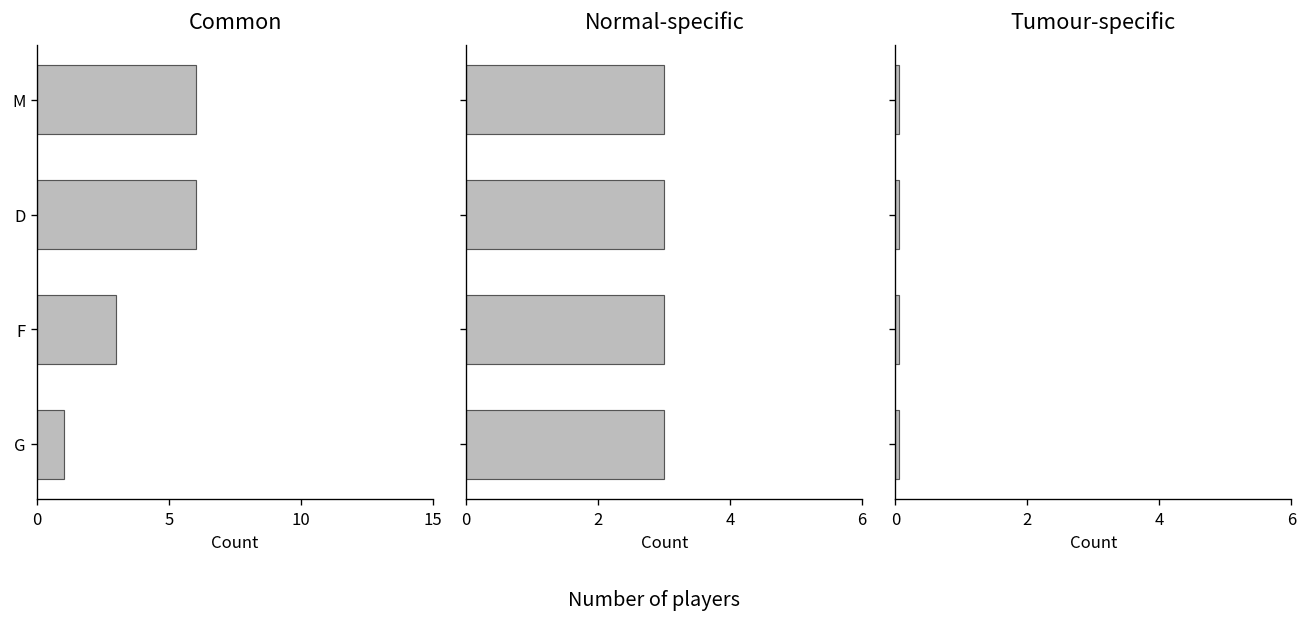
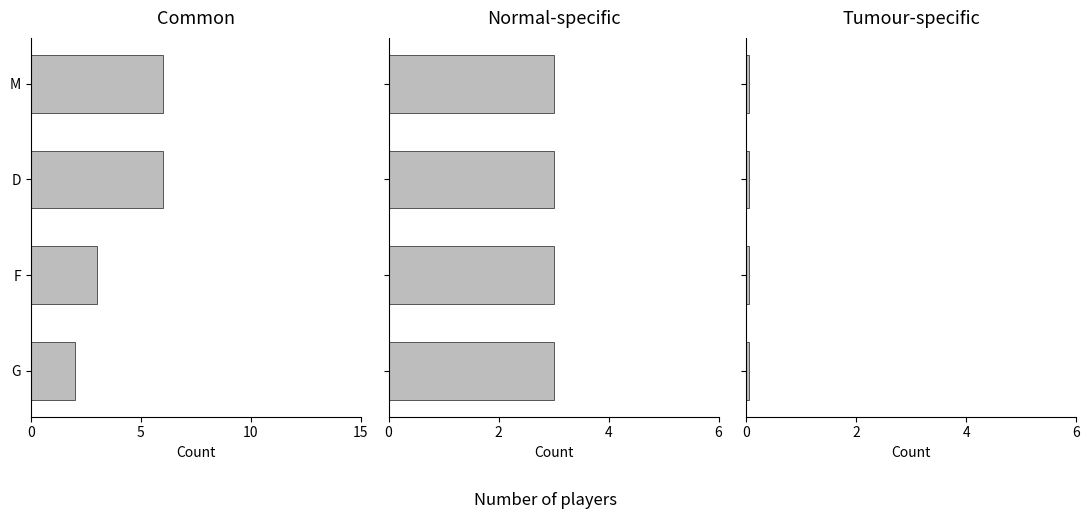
Common, G: 1 -> 2
